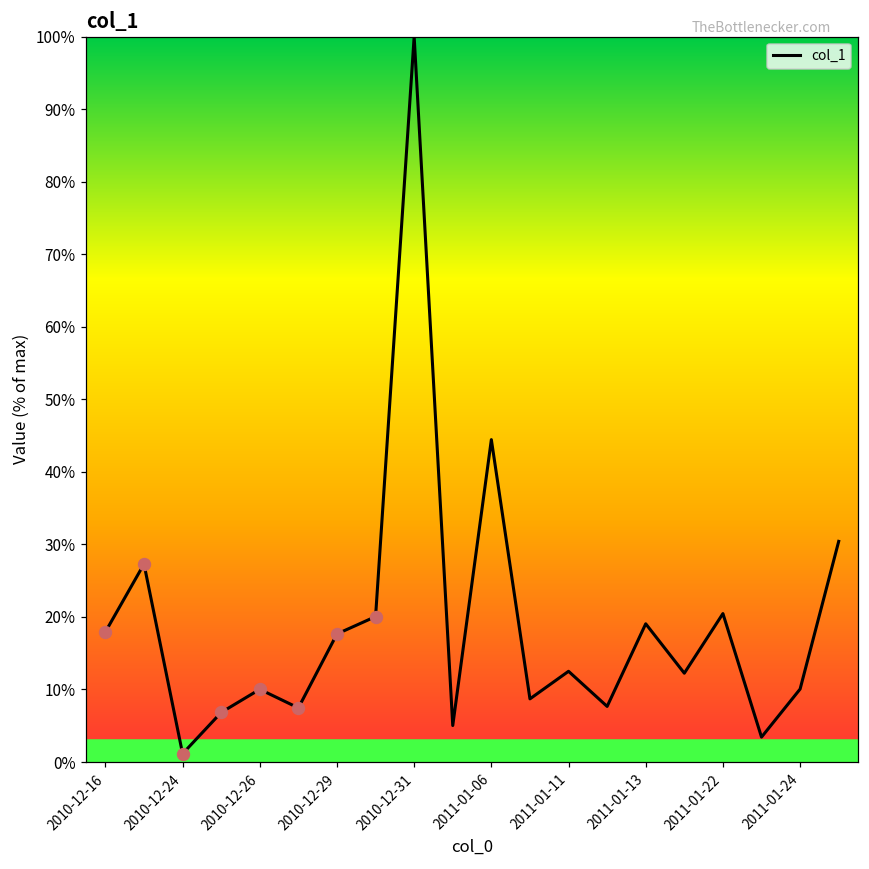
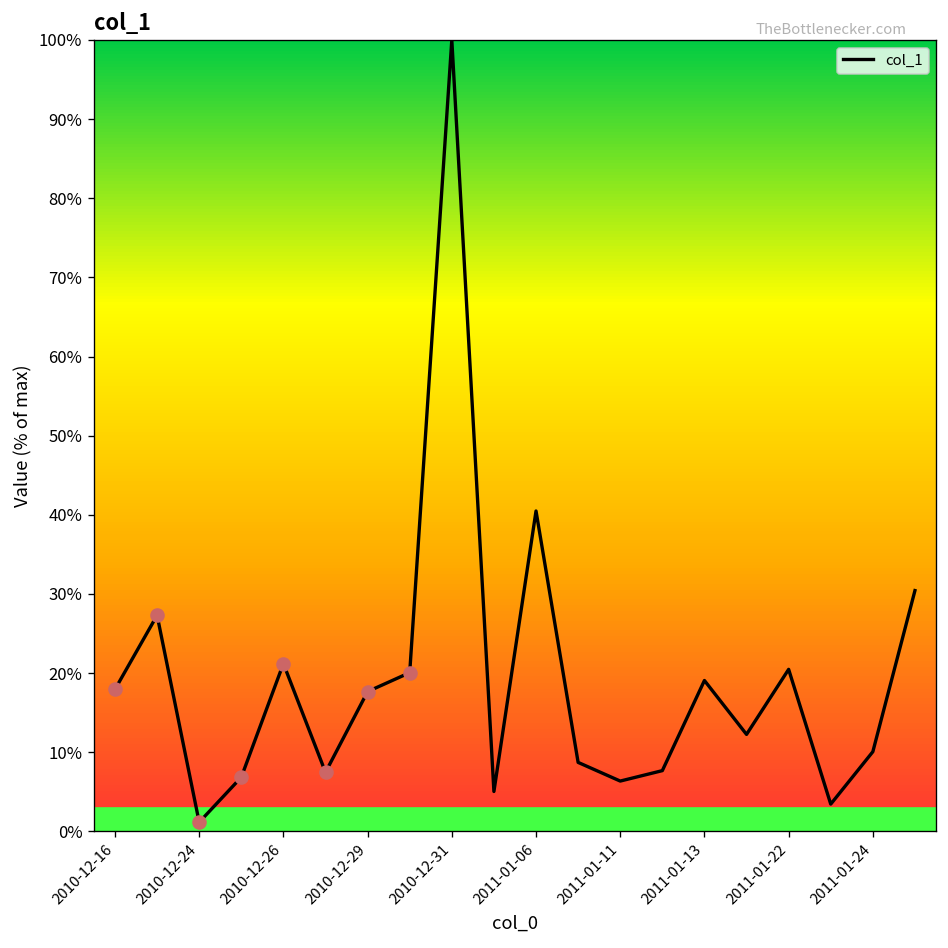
col_1, 2010-12-26: 10% -> 21%
col_1, 2011-01-06: 44% -> 40%
col_1, 2011-01-11: 13% -> 6%
